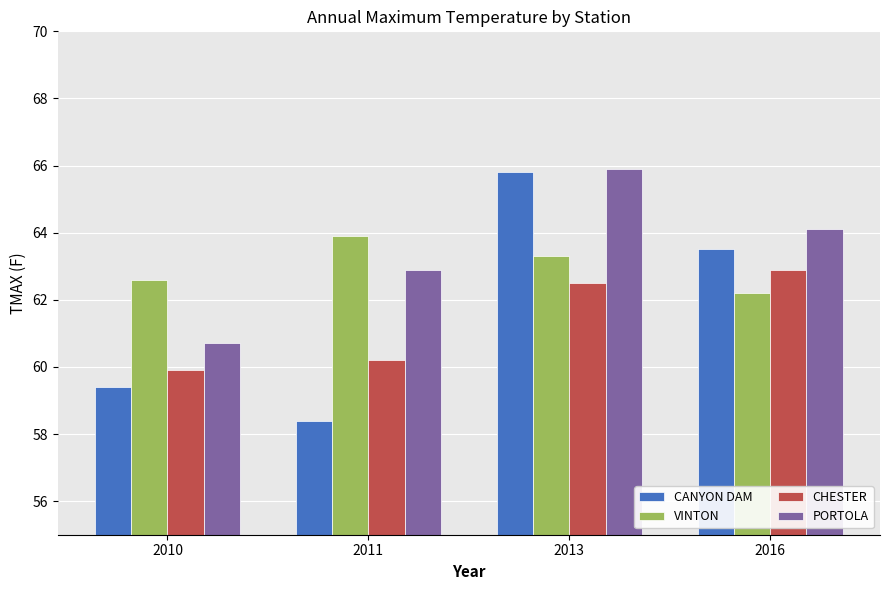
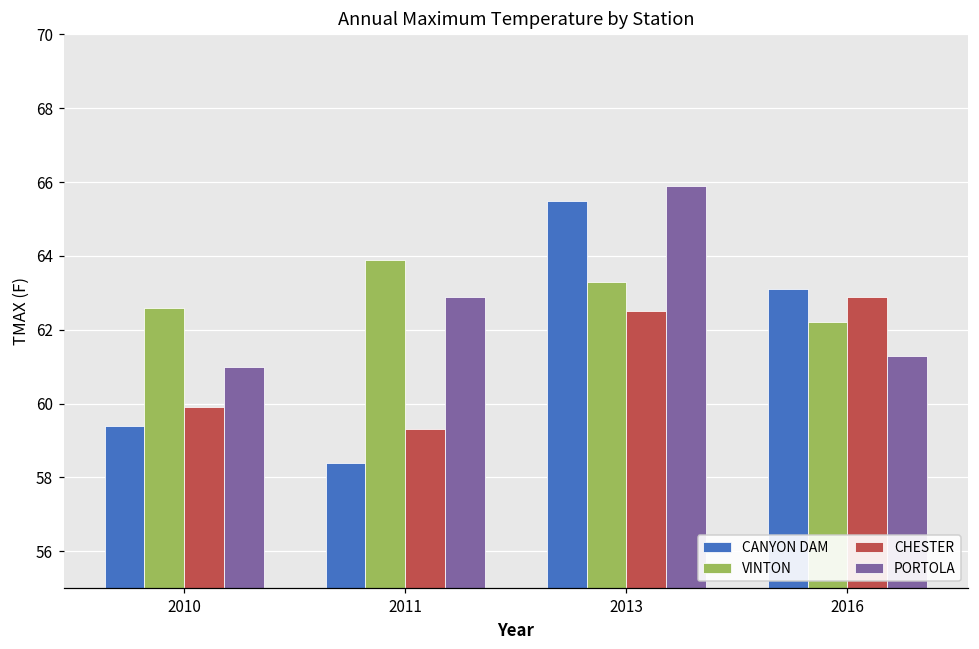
PORTOLA, 2010: 60.7 -> 61.0
CHESTER, 2011: 60.2 -> 59.3
CANYON DAM, 2013: 65.8 -> 65.5
CANYON DAM, 2016: 63.5 -> 63.1
PORTOLA, 2016: 64.1 -> 61.3
